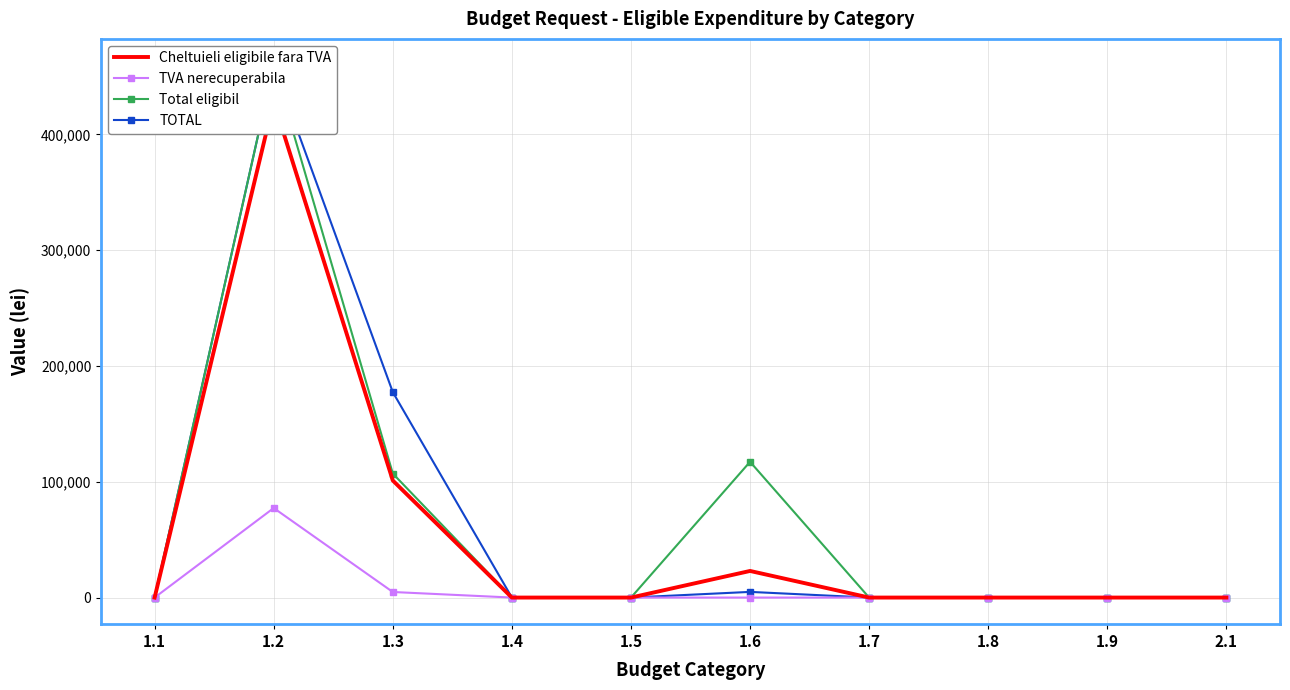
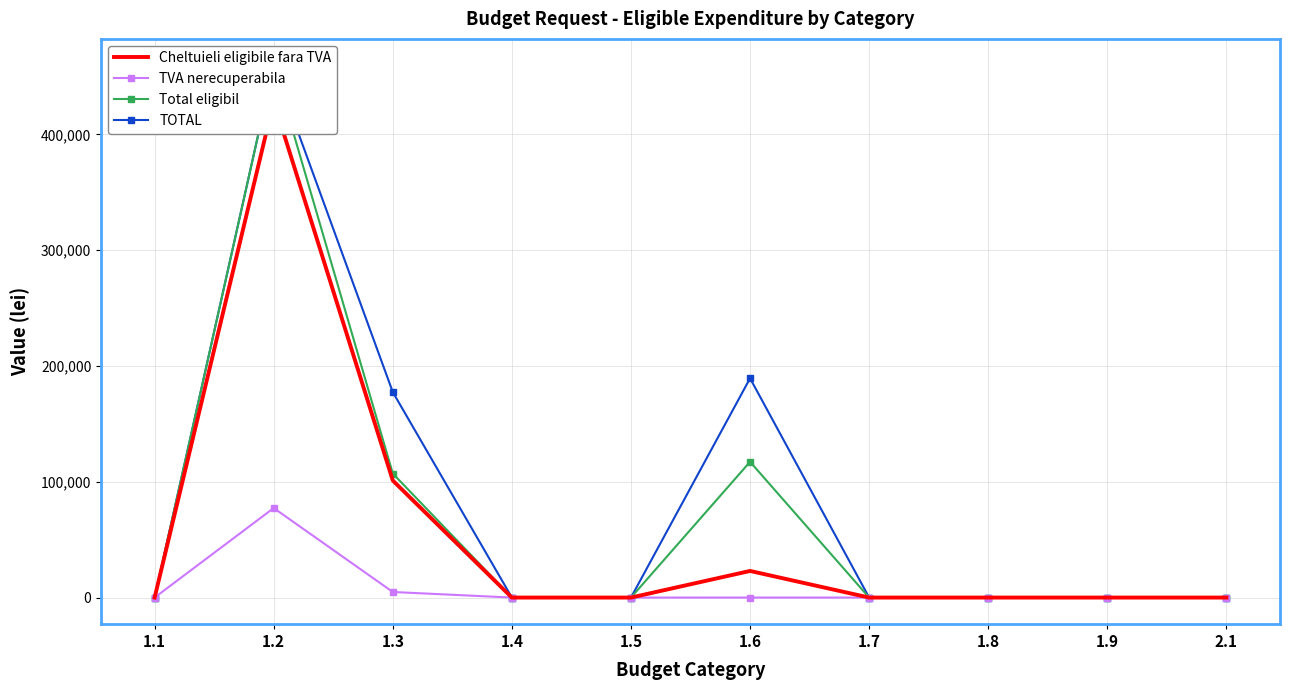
TOTAL, 1.6: 5,000 -> 189,000
